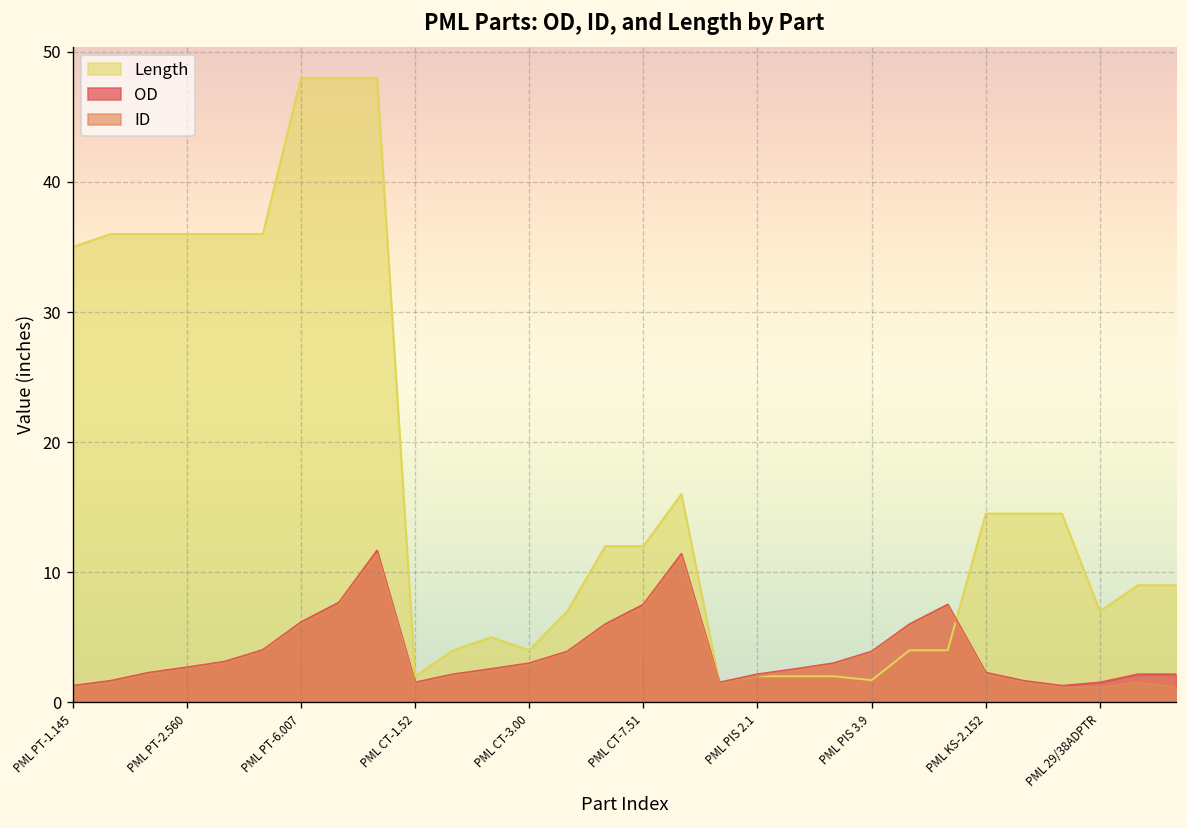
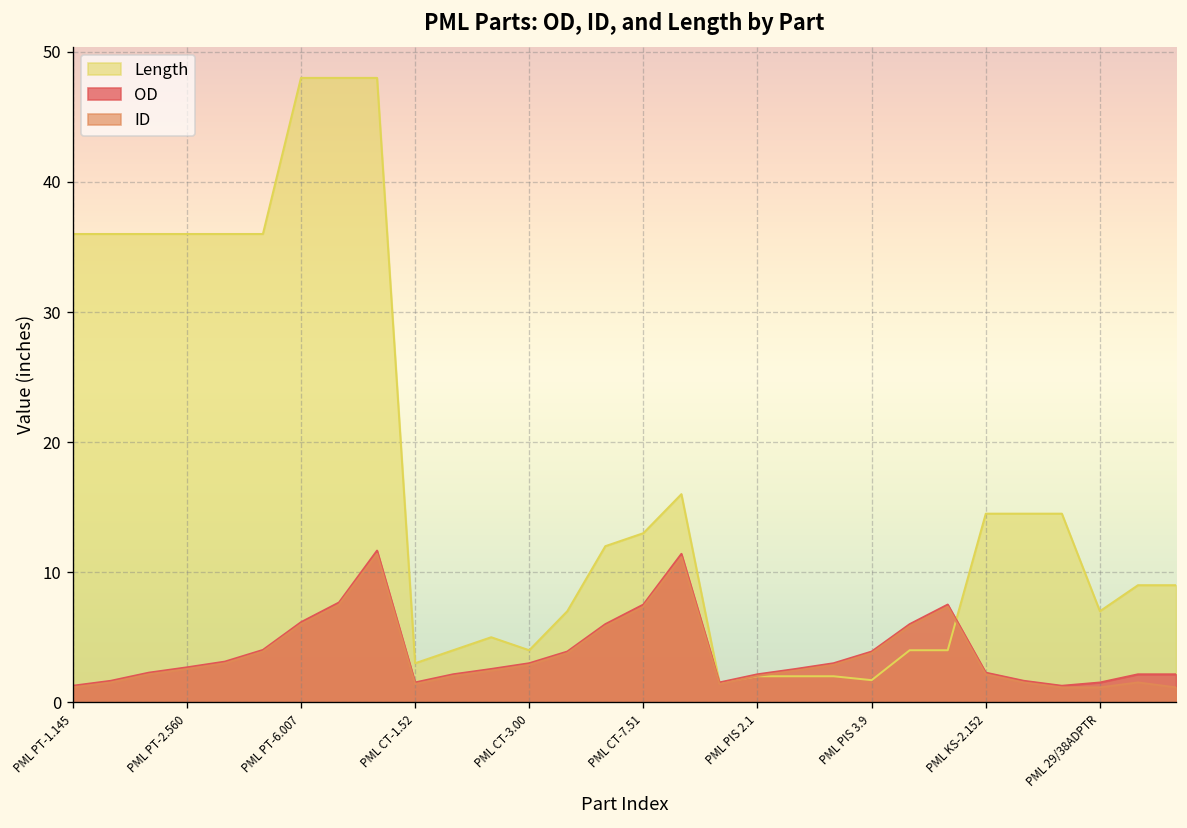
Length, PML PT-1.145: 35 -> 36
Length, PML CT-1.52: 2 -> 3
Length, PML CT-7.51: 12 -> 13
